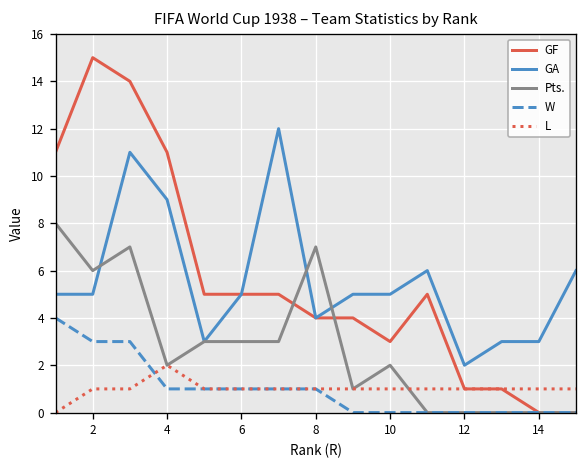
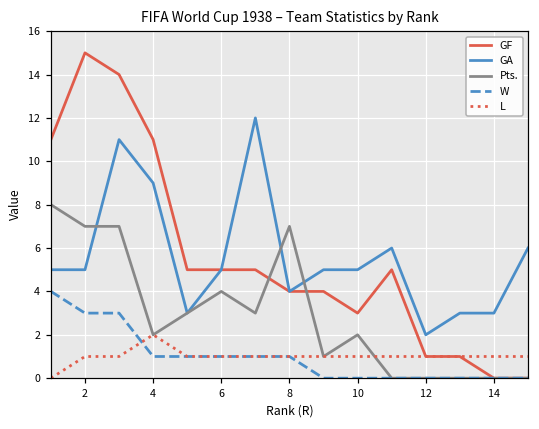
Pts., 2: 6 -> 7
Pts., 6: 3 -> 4
